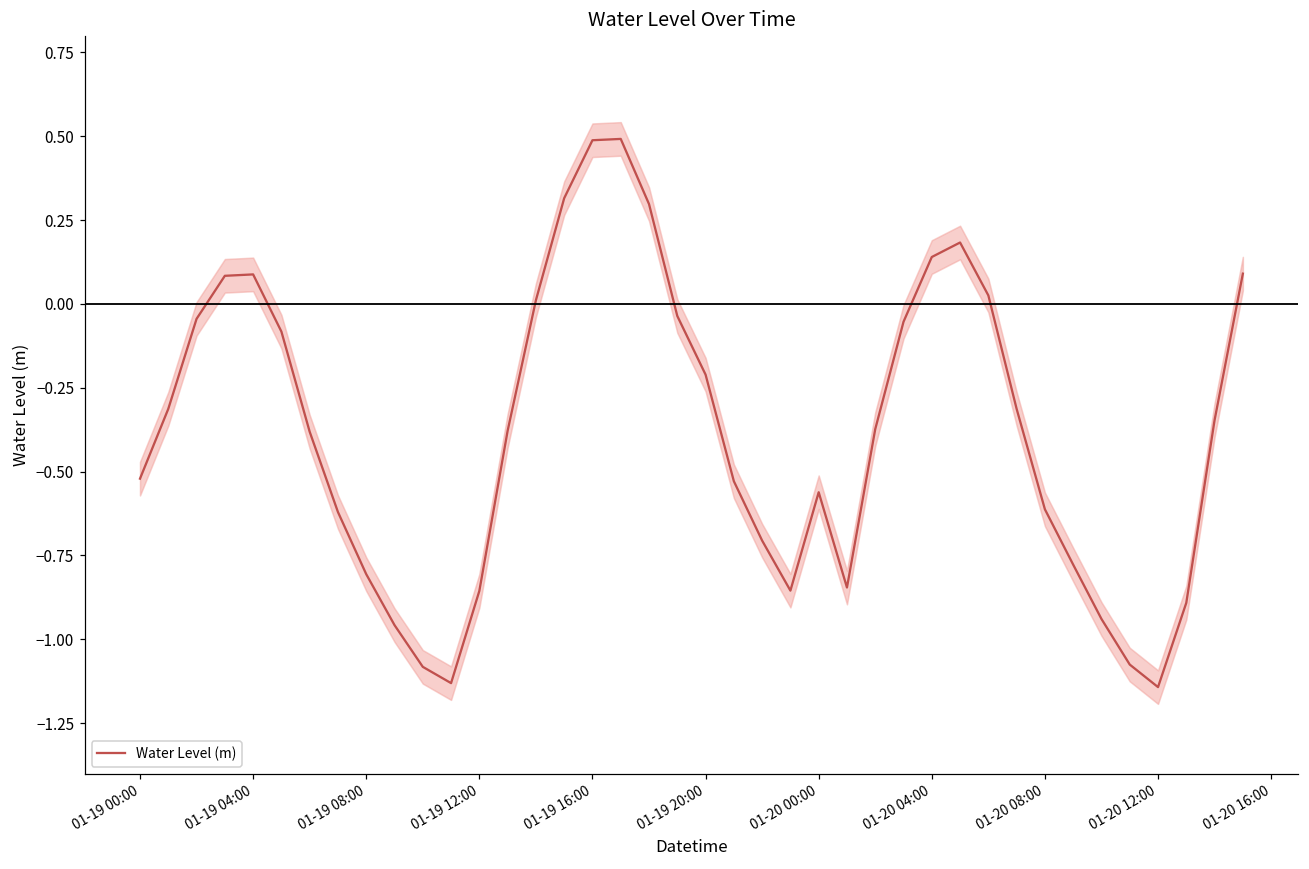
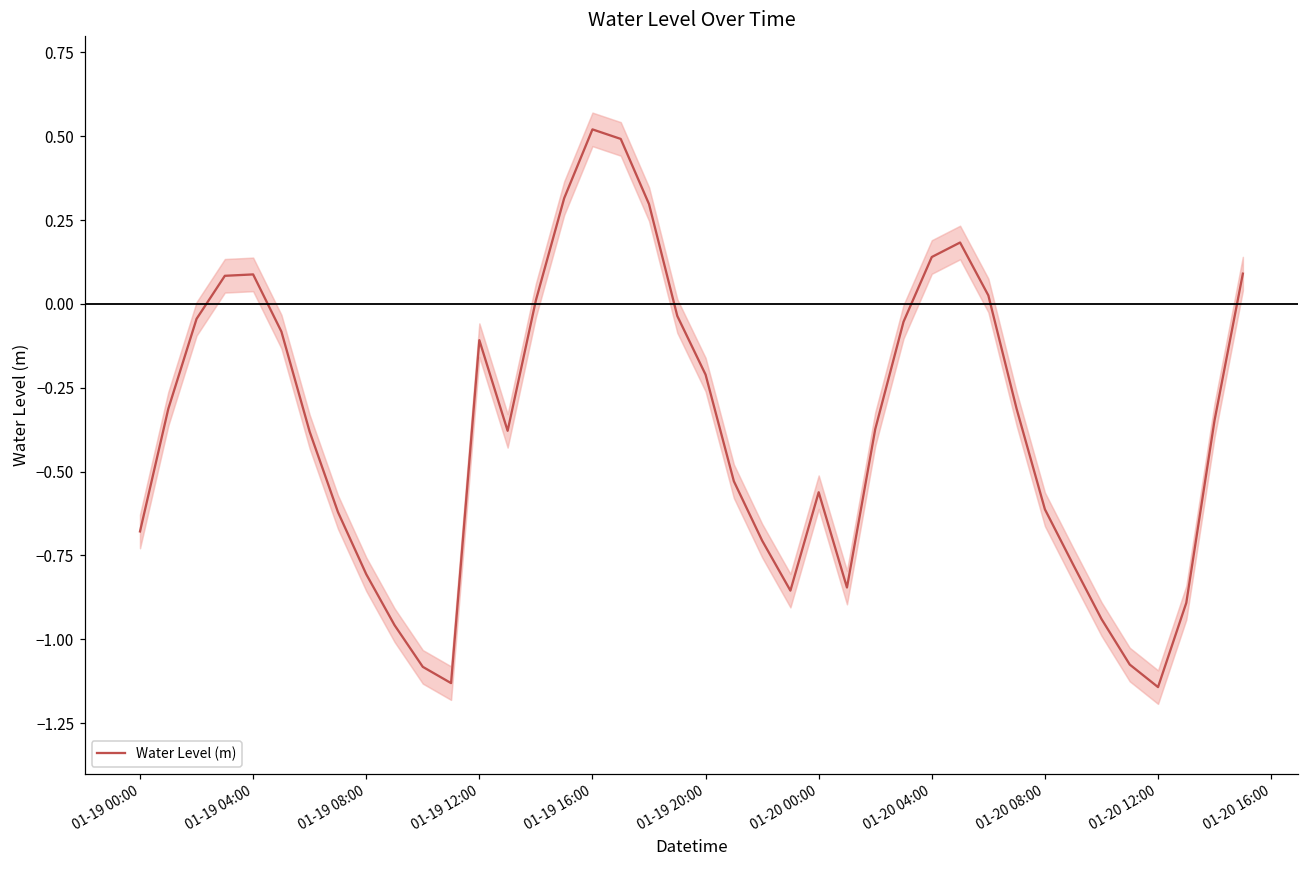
Water Level (m), 01-19 00:00: -0.52 -> -0.68
Water Level (m), 01-19 12:00: -0.86 -> -0.11
Water Level (m), 01-19 16:00: 0.49 -> 0.52
